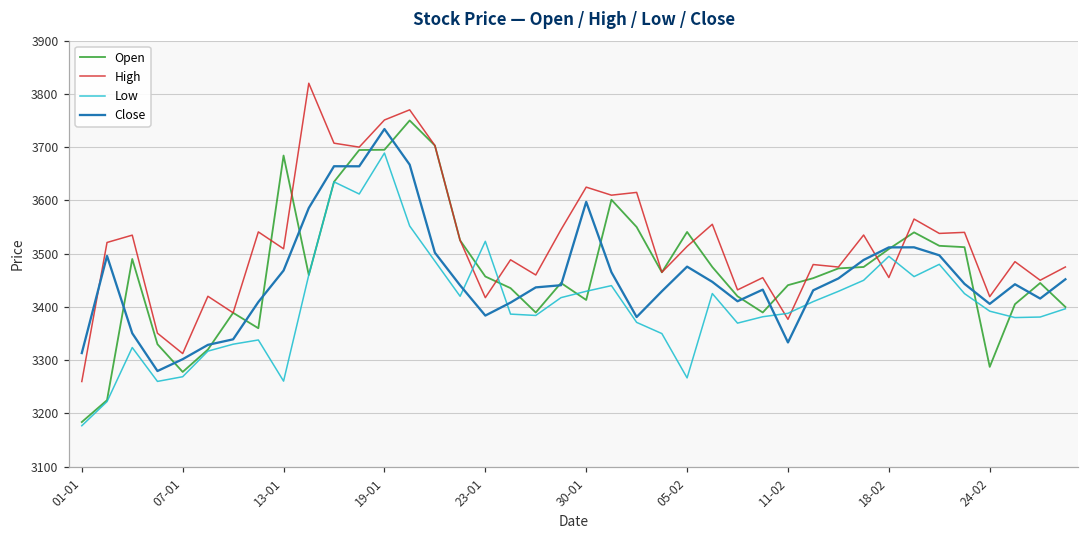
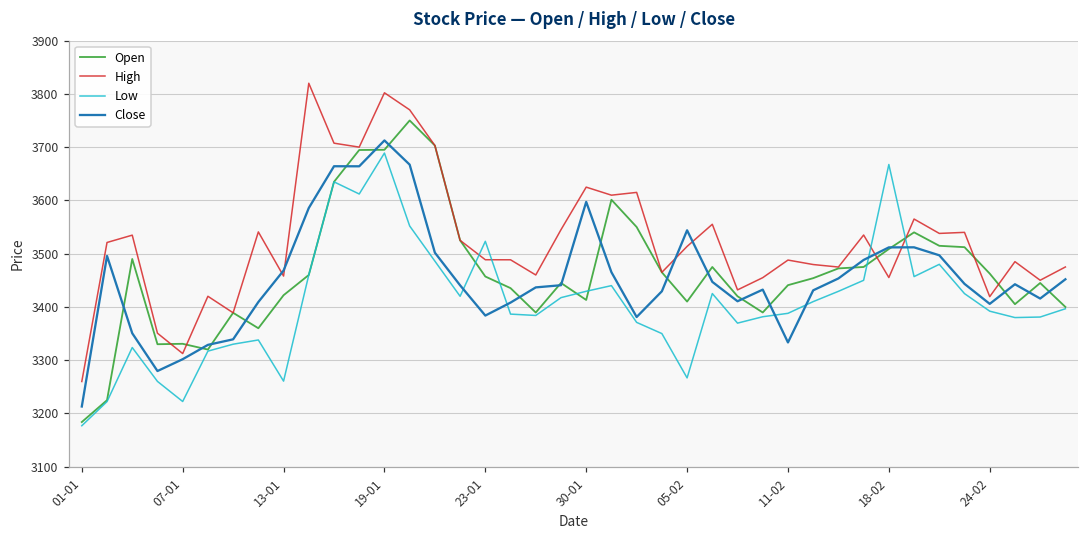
Close, 01-01: 3310 -> 3210
Open, 07-01: 3280 -> 3330
Low, 07-01: 3270 -> 3220
Open, 13-01: 3680 -> 3420
High, 13-01: 3510 -> 3460
High, 19-01: 3750 -> 3800
Close, 19-01: 3730 -> 3710
High, 23-01: 3420 -> 3490
Open, 05-02: 3540 -> 3410
Close, 05-02: 3480 -> 3540
High, 11-02: 3380 -> 3490
Low, 18-02: 3500 -> 3670
Open, 24-02: 3290 -> 3460
